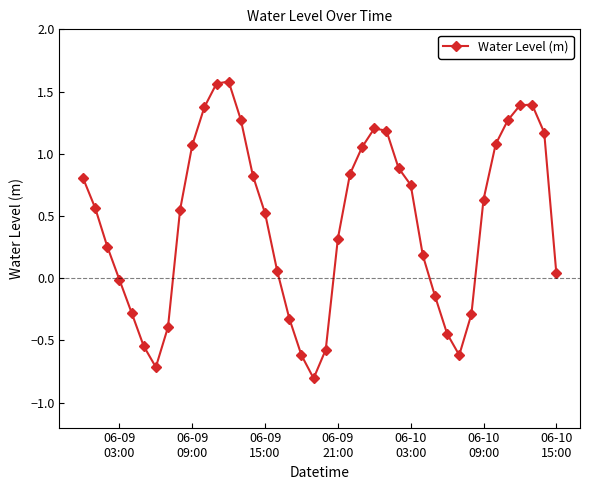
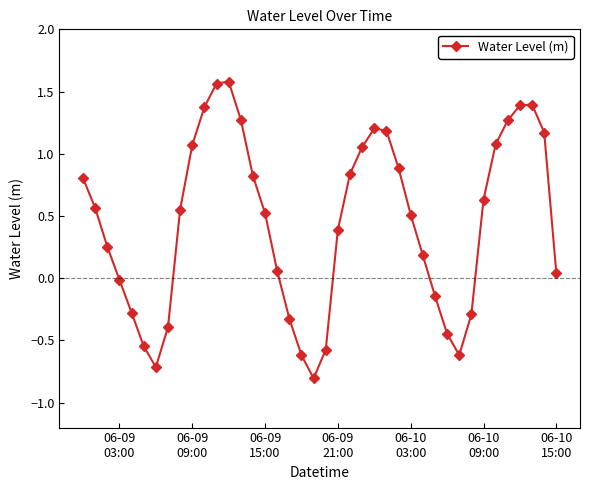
06-09 21:00: 0.32 -> 0.39
06-10 03:00: 0.75 -> 0.51
